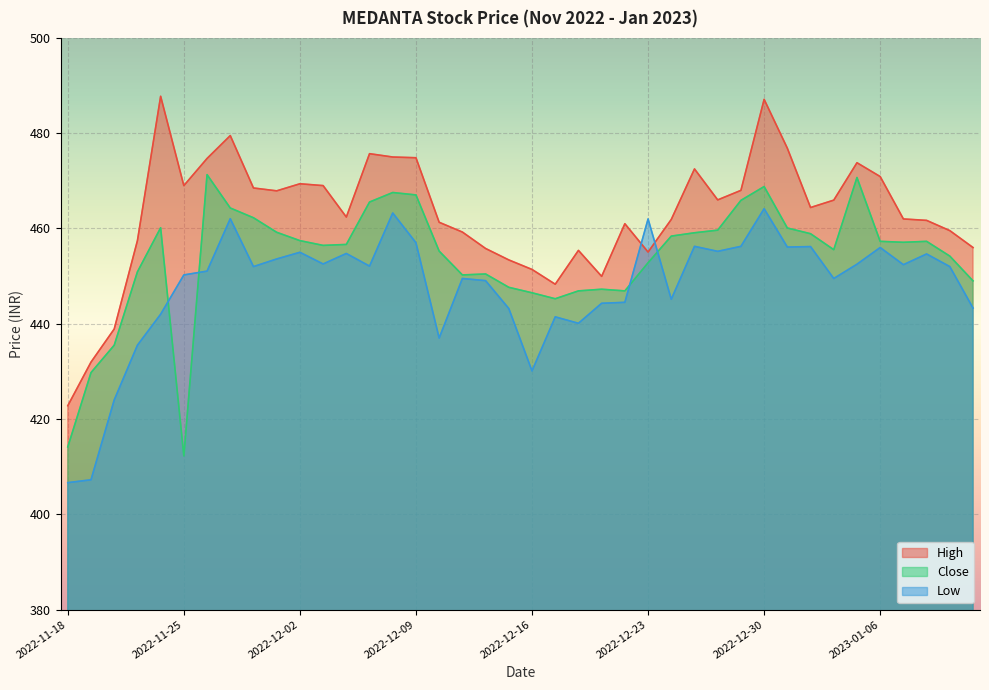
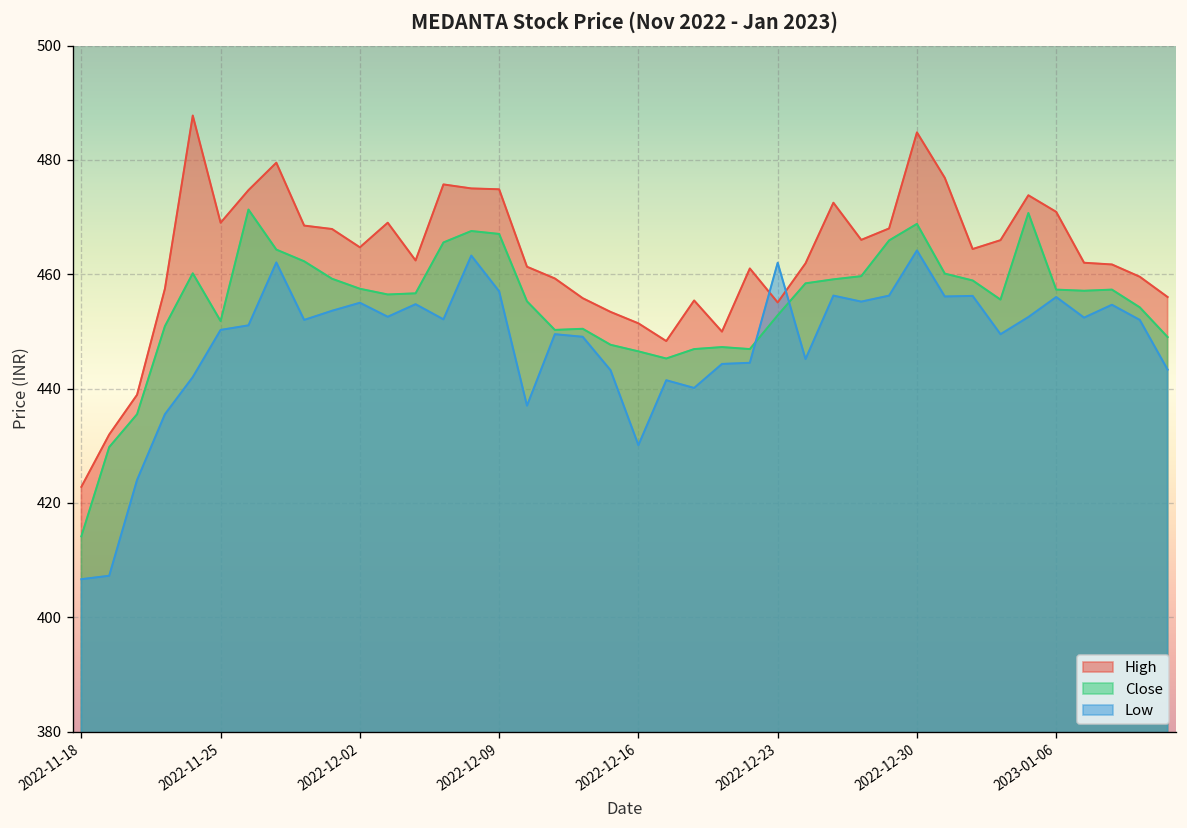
Close, 2022-11-25: 412 -> 452
High, 2022-12-02: 469 -> 465
High, 2022-12-30: 487 -> 485
